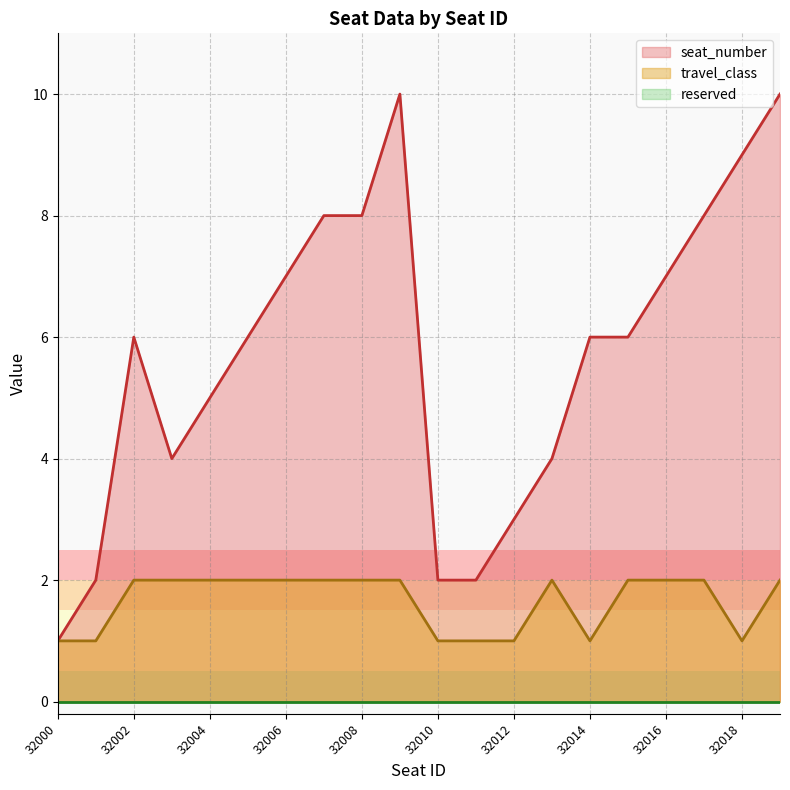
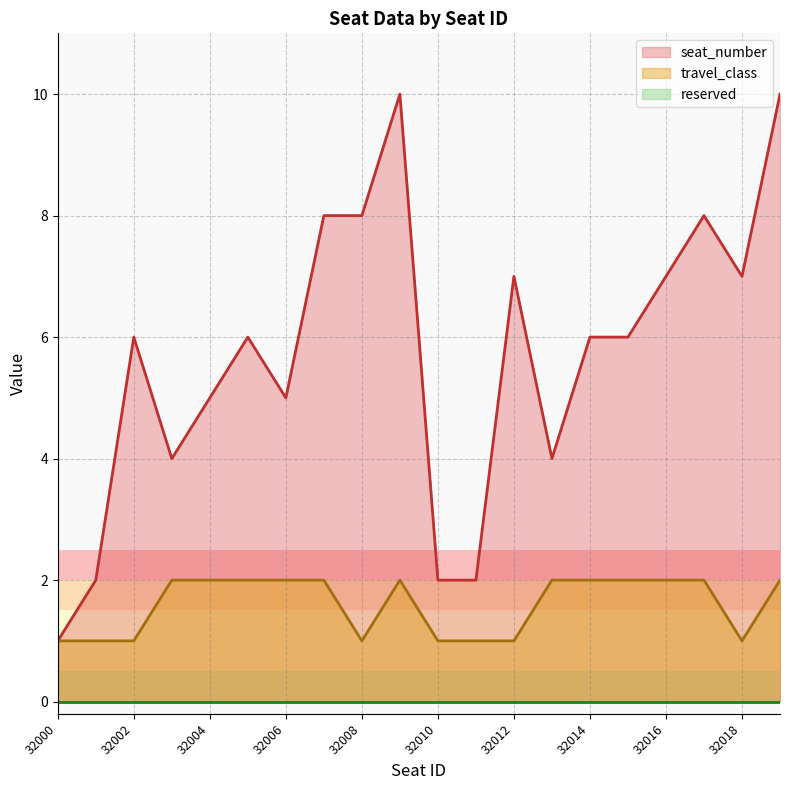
travel_class, 32002: 2 -> 1
seat_number, 32006: 7 -> 5
travel_class, 32008: 2 -> 1
seat_number, 32012: 3 -> 7
travel_class, 32014: 1 -> 2
seat_number, 32018: 9 -> 7
